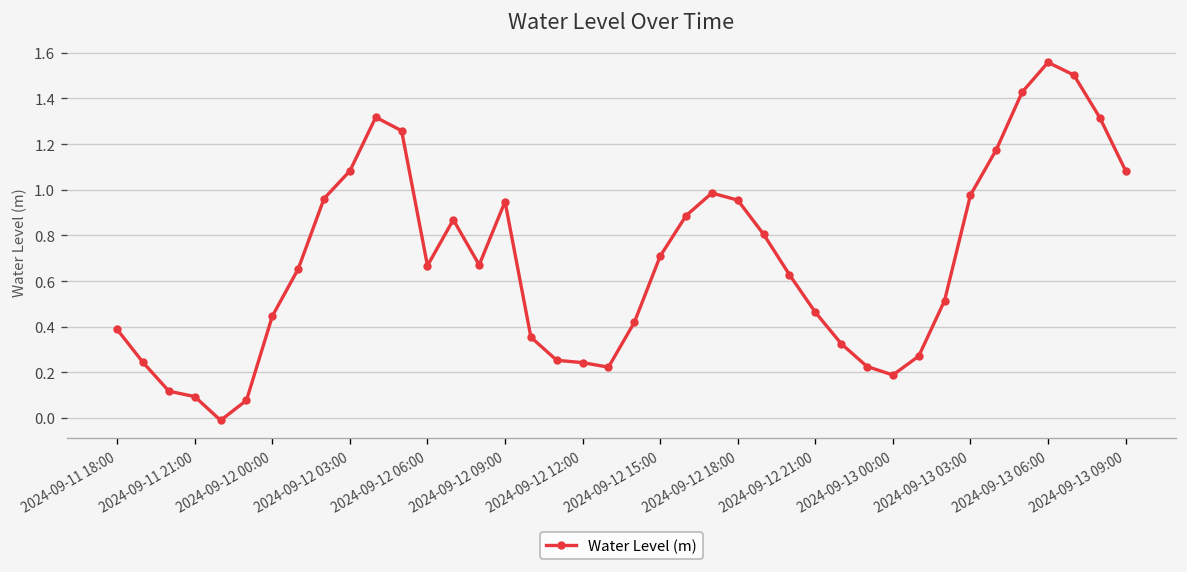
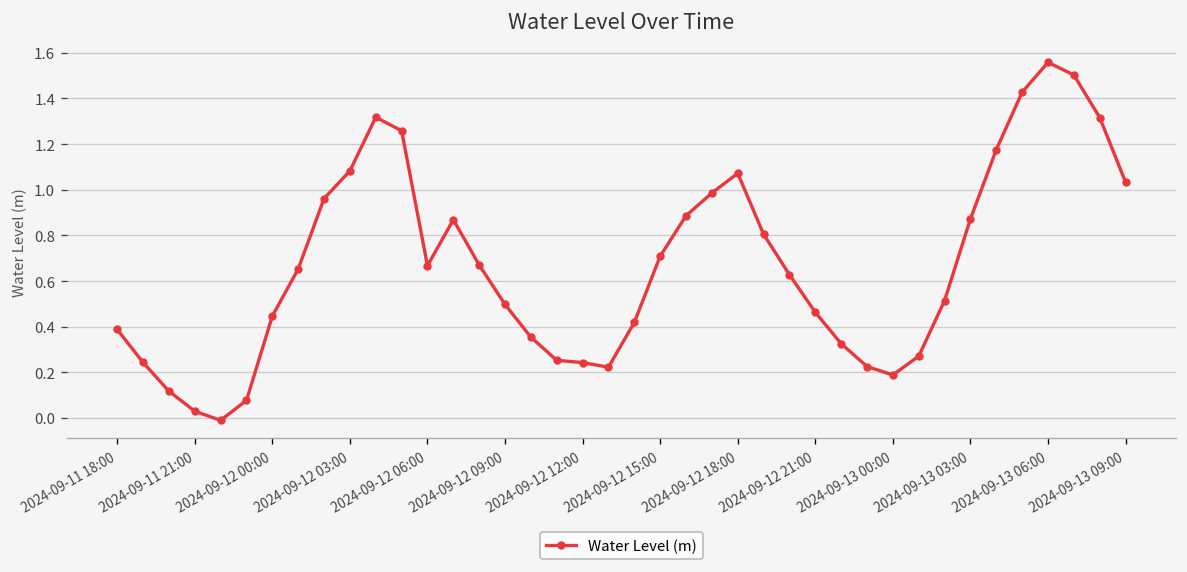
2024-09-11 21:00: 0.09 -> 0.03
2024-09-12 09:00: 0.95 -> 0.50
2024-09-12 18:00: 0.95 -> 1.07
2024-09-13 03:00: 0.98 -> 0.87
2024-09-13 09:00: 1.08 -> 1.03
